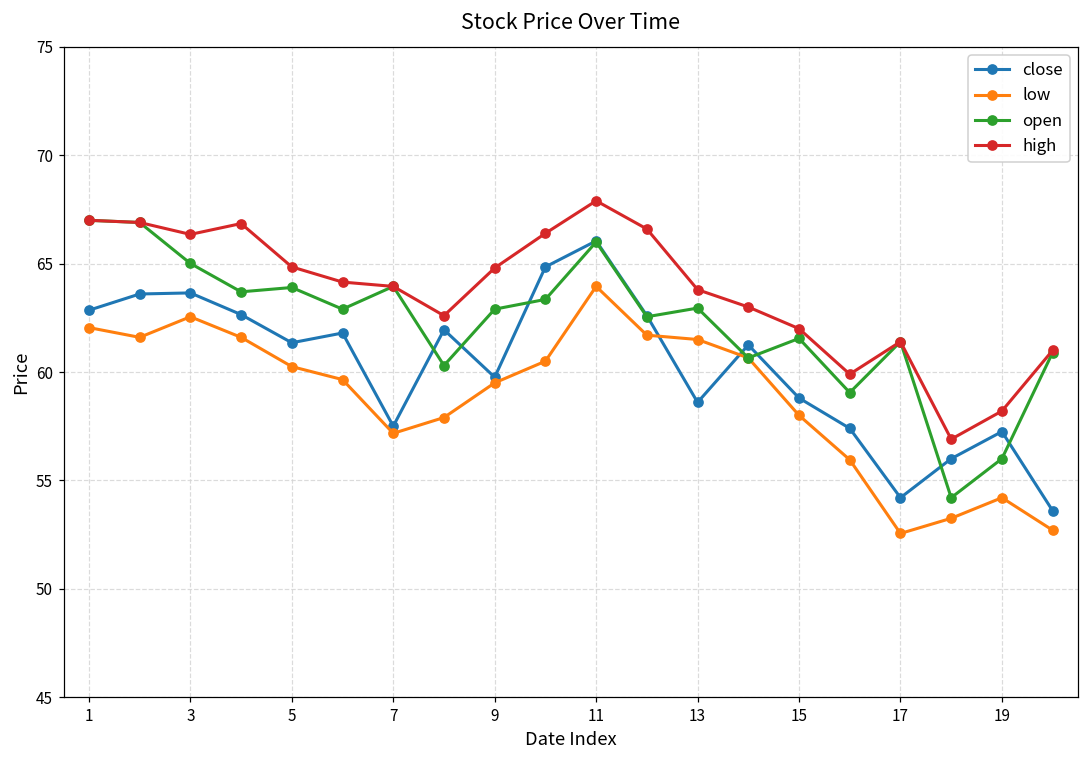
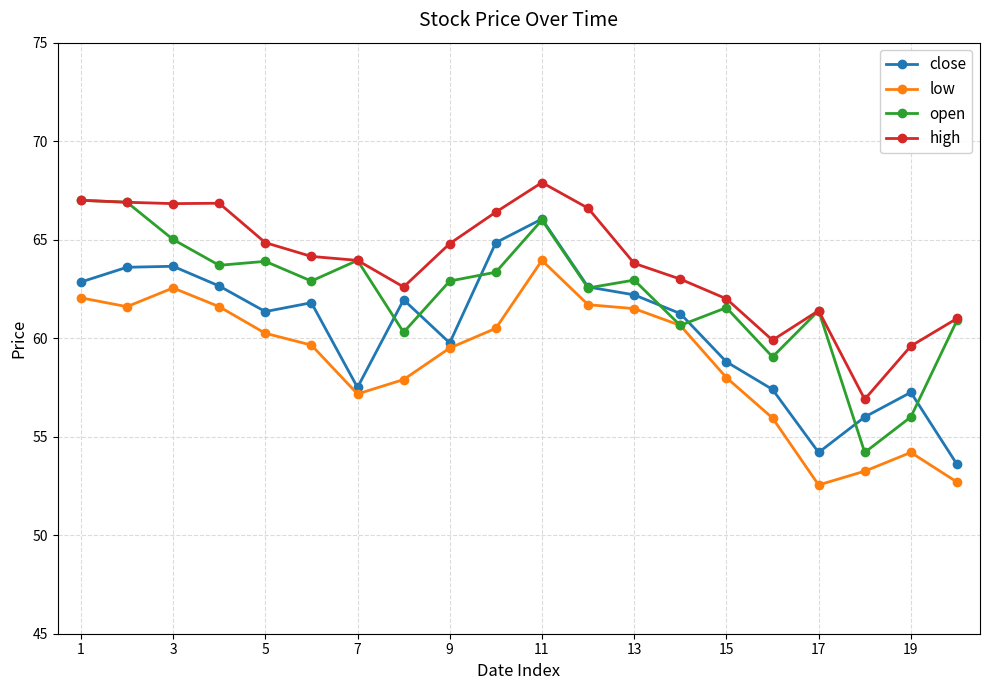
high, 3: 66.4 -> 66.8
close, 13: 58.6 -> 62.2
high, 19: 58.2 -> 59.6
